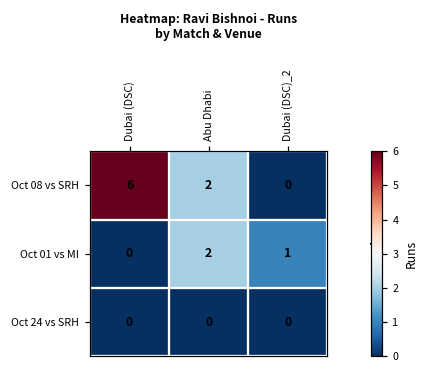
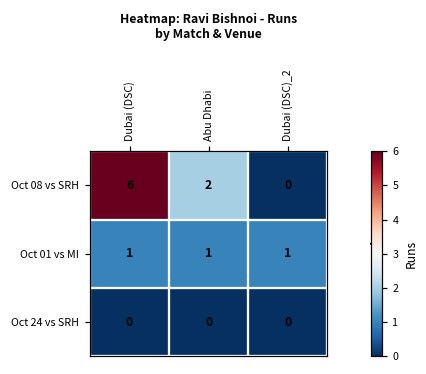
Oct 01 vs MI, Dubai (DSC): 0 -> 1
Oct 01 vs MI, Abu Dhabi: 2 -> 1
